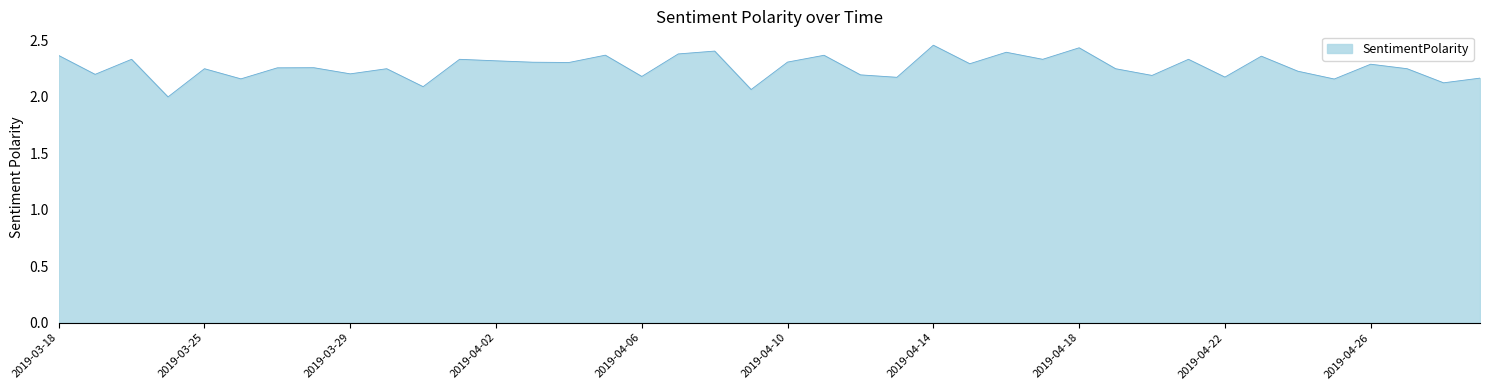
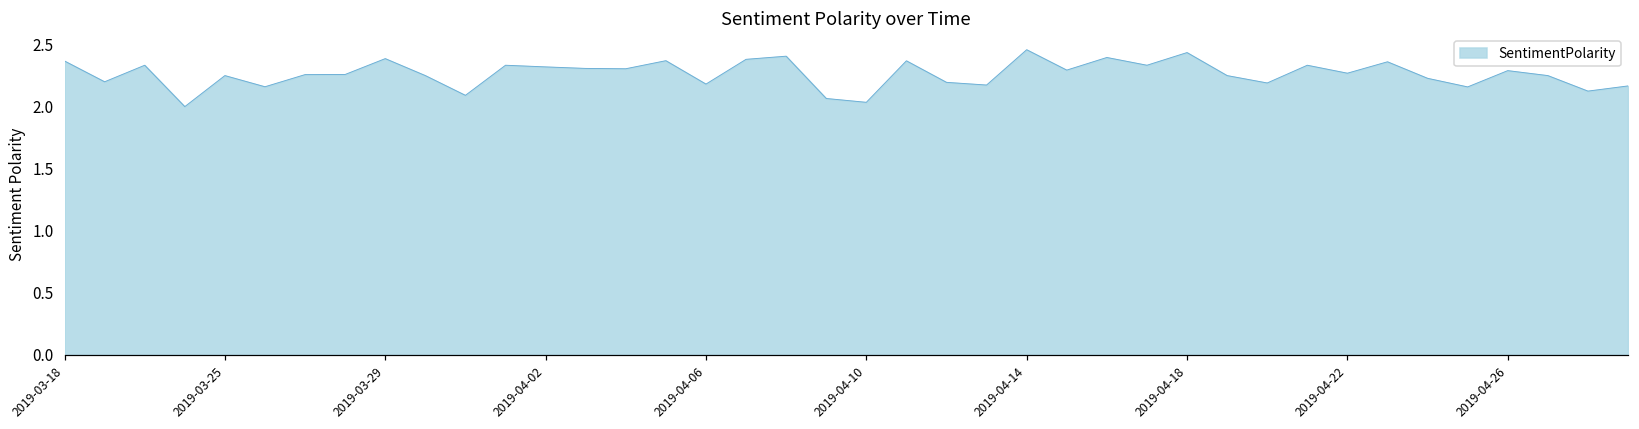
2019-03-29: 2.20 -> 2.39
2019-04-10: 2.31 -> 2.03
2019-04-22: 2.18 -> 2.27
